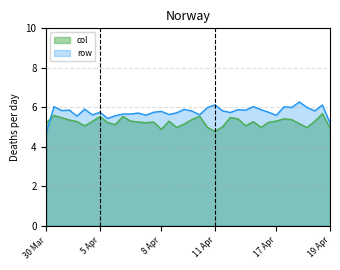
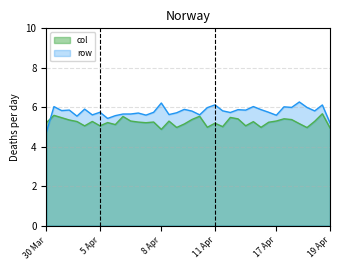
col, 5 Apr: 5.5 -> 5.1
row, 8 Apr: 5.8 -> 6.2
col, 11 Apr: 4.8 -> 5.2
